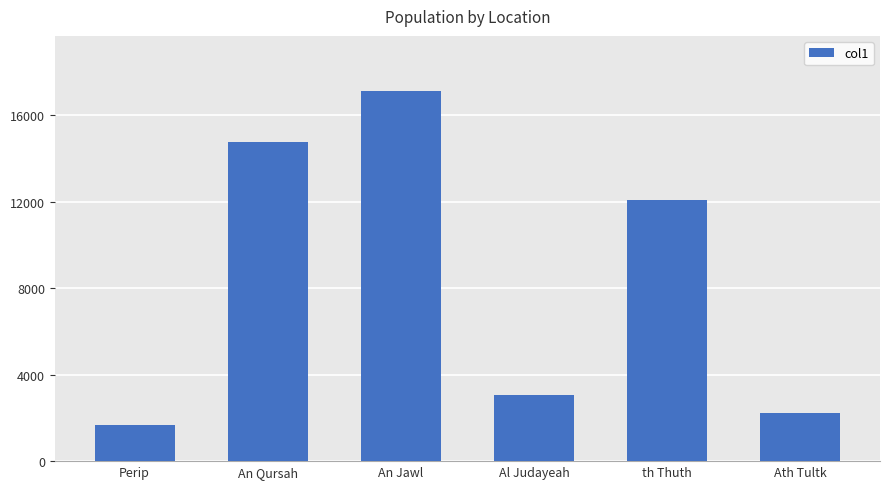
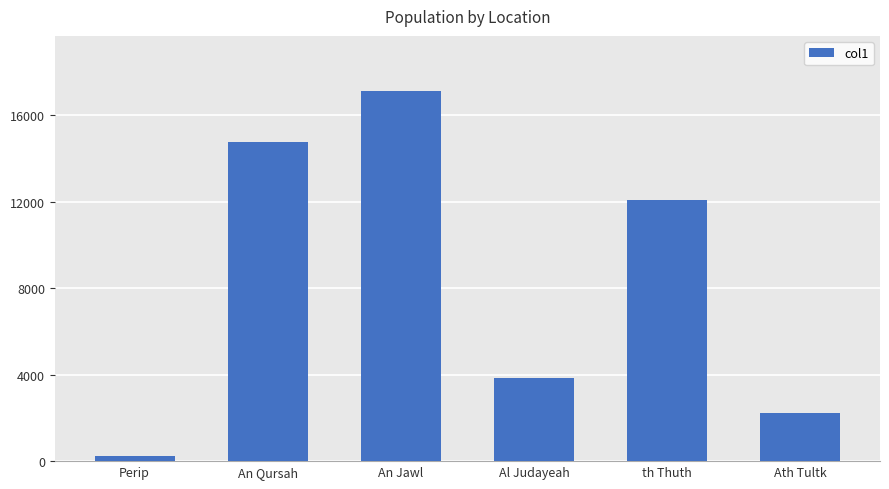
Perip: 1700 -> 200
Al Judayeah: 3100 -> 3900
